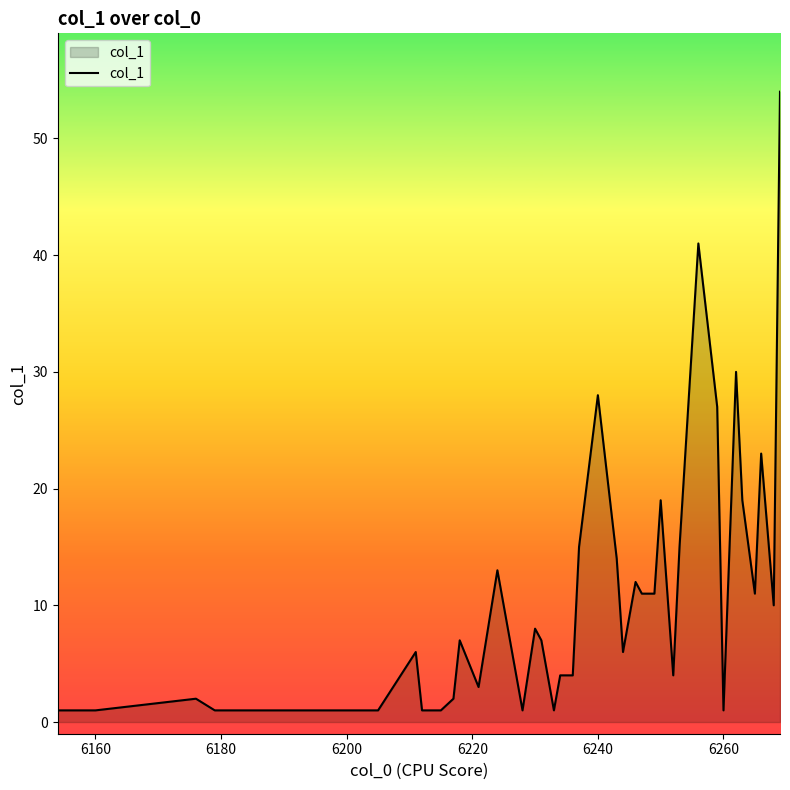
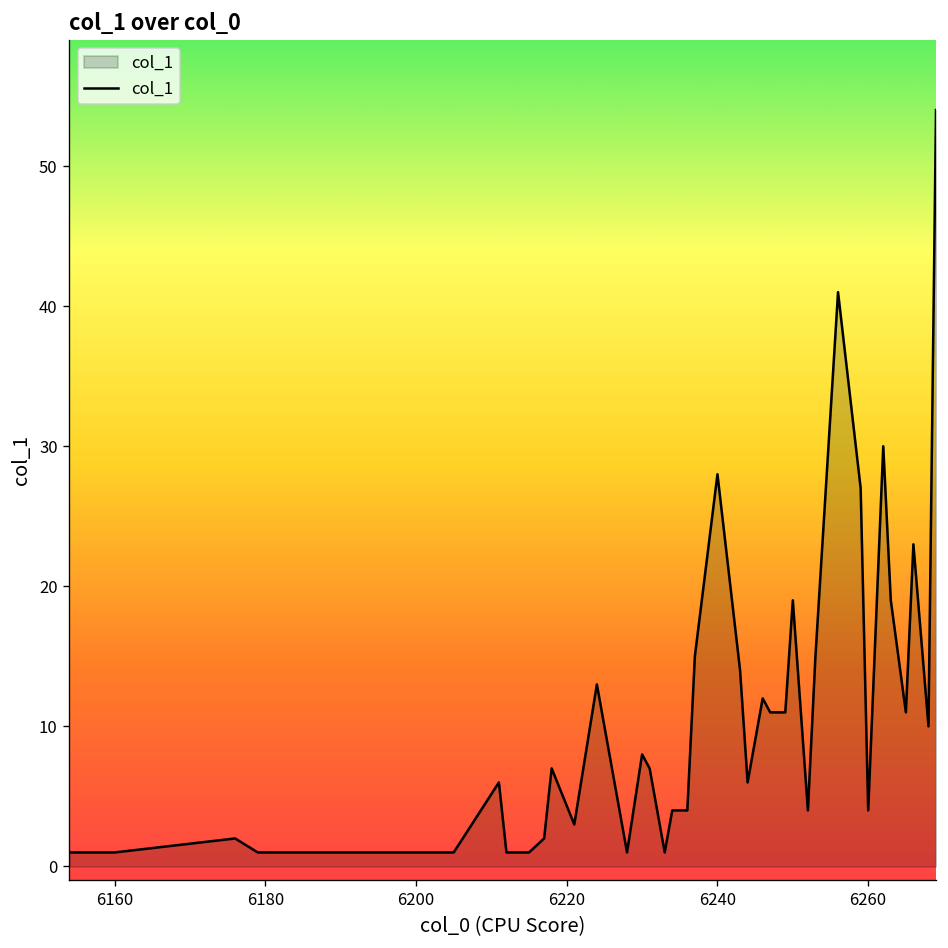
6260: 1 -> 4
